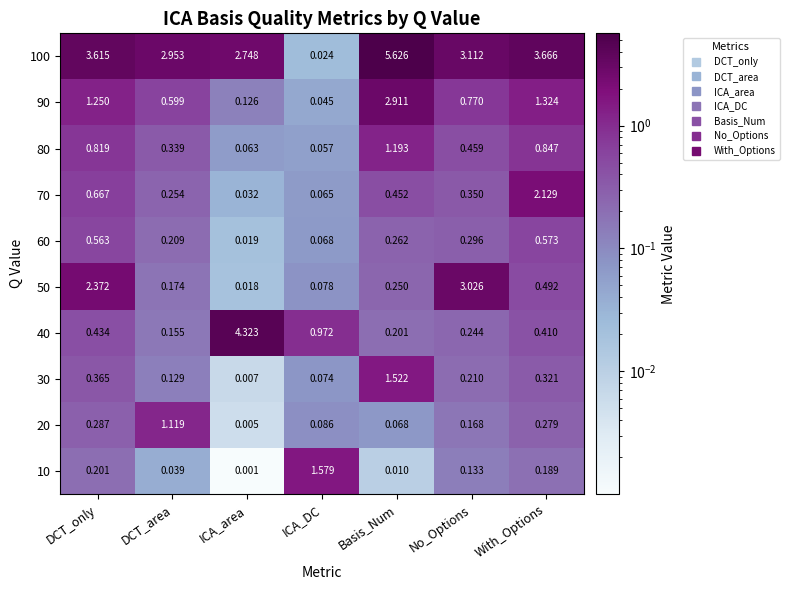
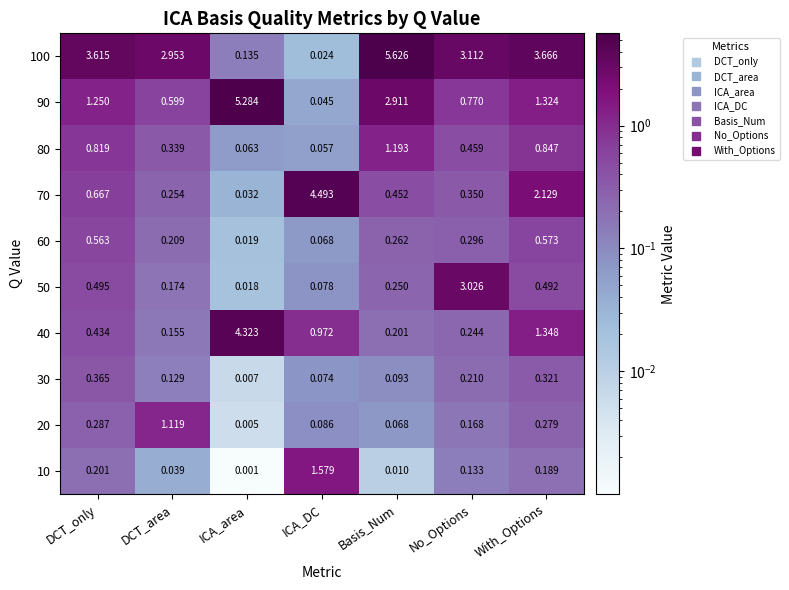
100, ICA_area: 2.748 -> 0.135
90, ICA_area: 0.126 -> 5.284
70, ICA_DC: 0.065 -> 4.493
50, DCT_only: 2.372 -> 0.495
40, With_Options: 0.410 -> 1.348
30, Basis_Num: 1.522 -> 0.093
